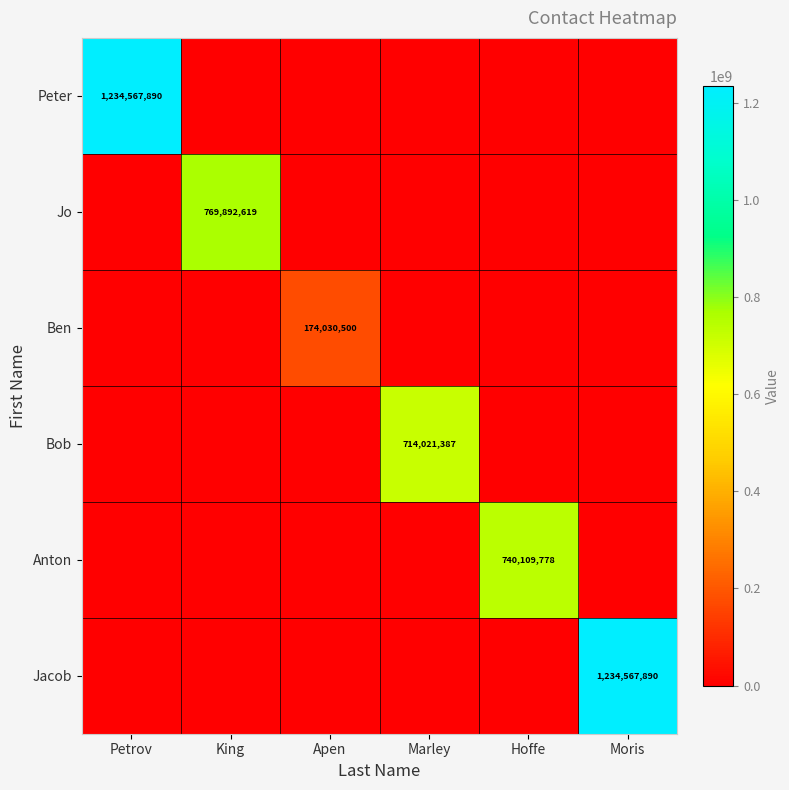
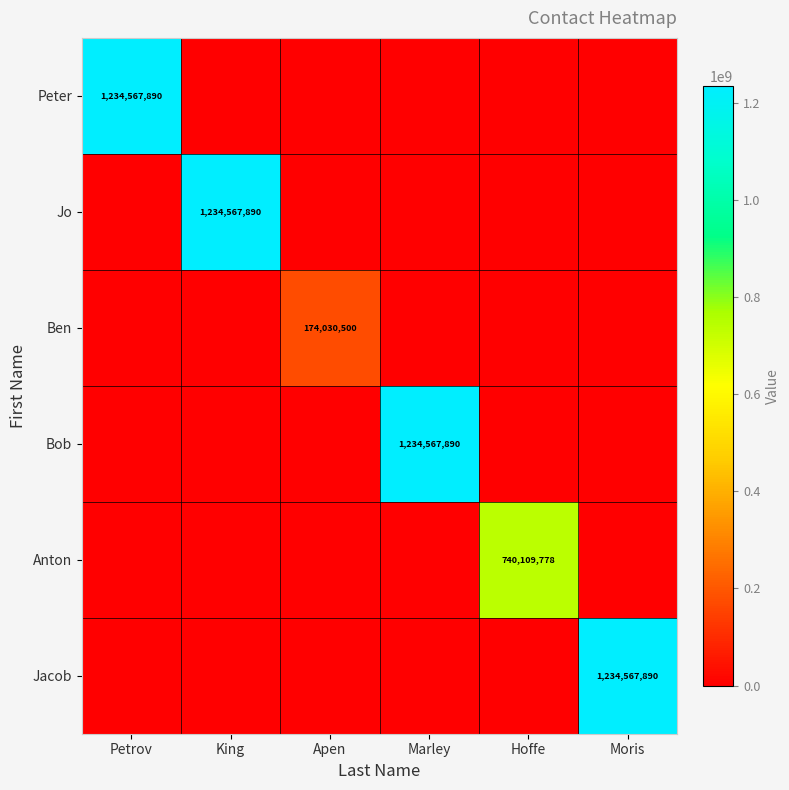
Jo, King: 769,892,619 -> 1,234,567,890
Bob, Marley: 714,021,387 -> 1,234,567,890
